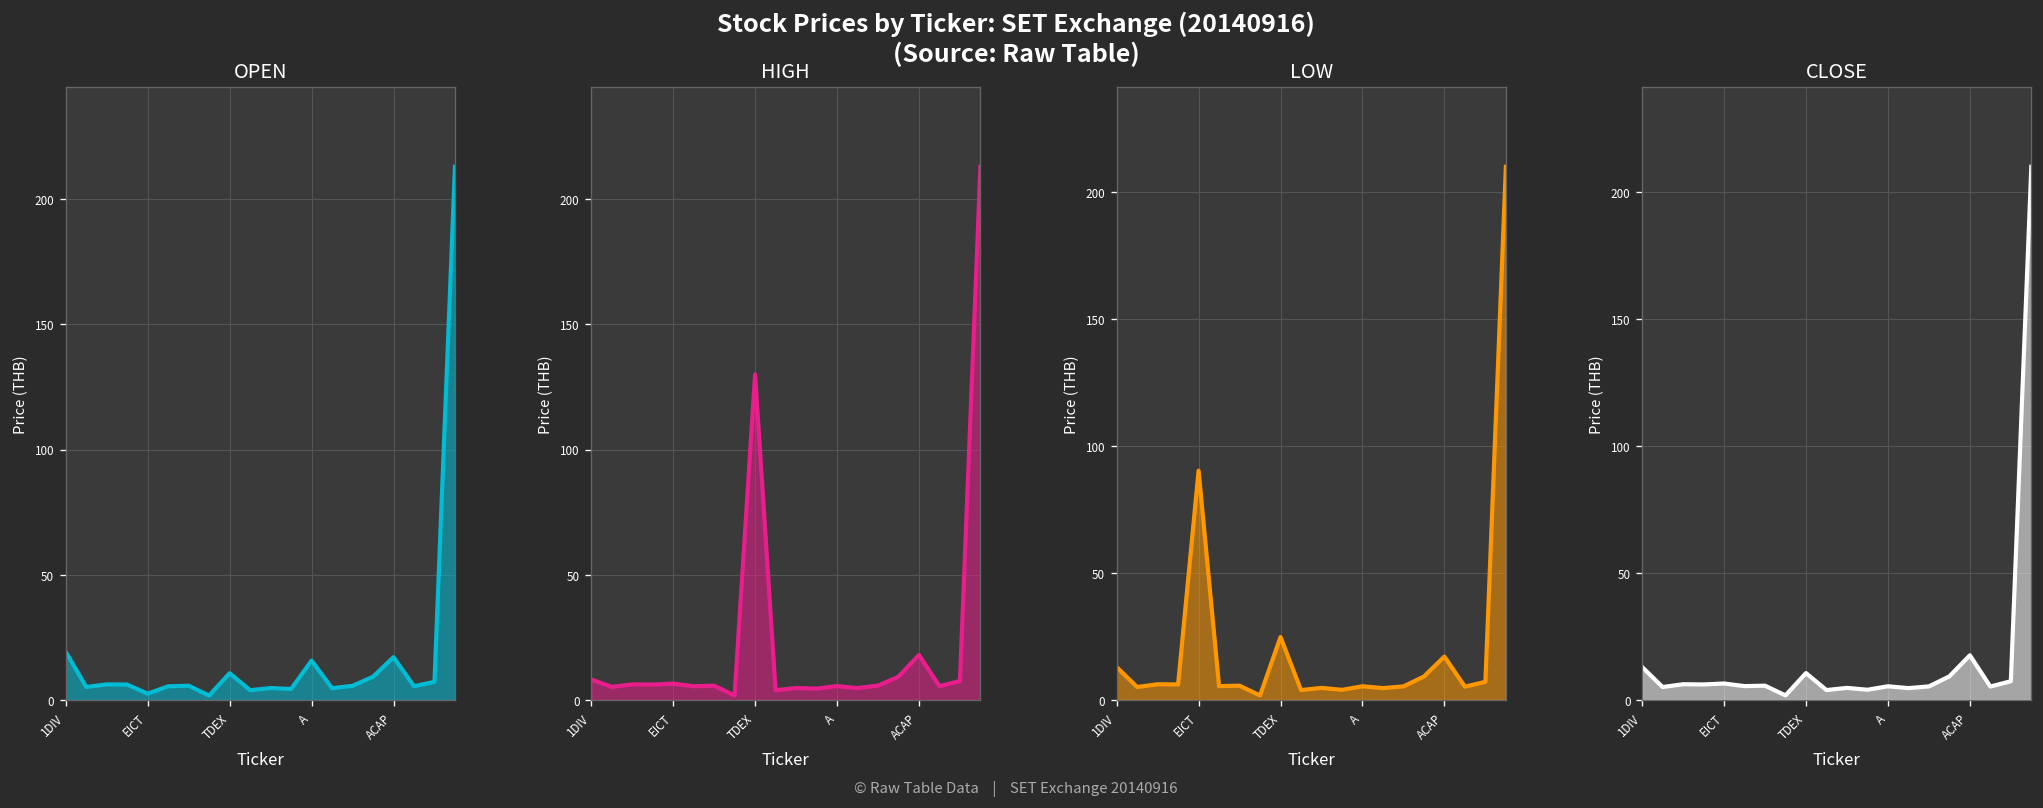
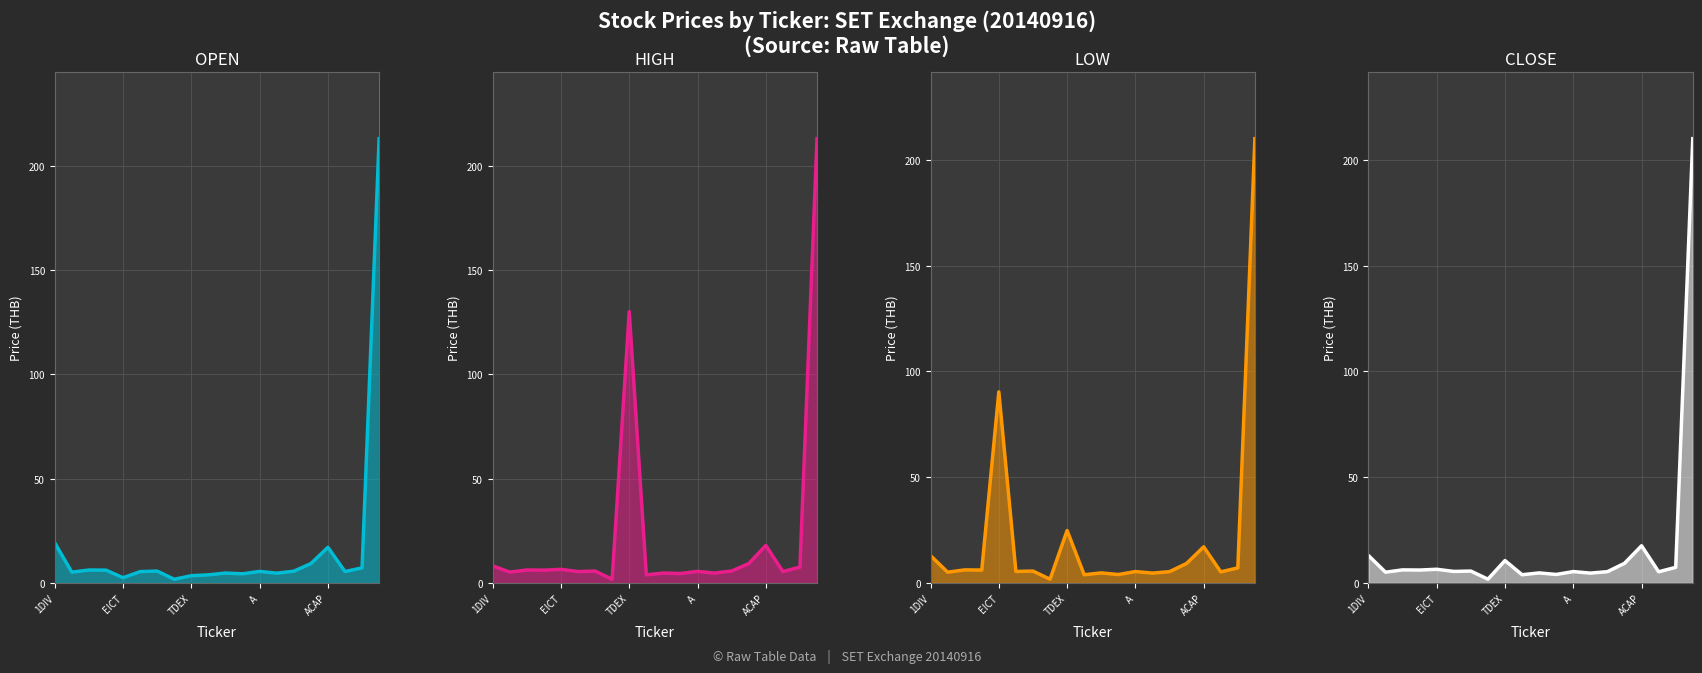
OPEN, TDEX: 11 -> 4
OPEN, A: 16 -> 6
